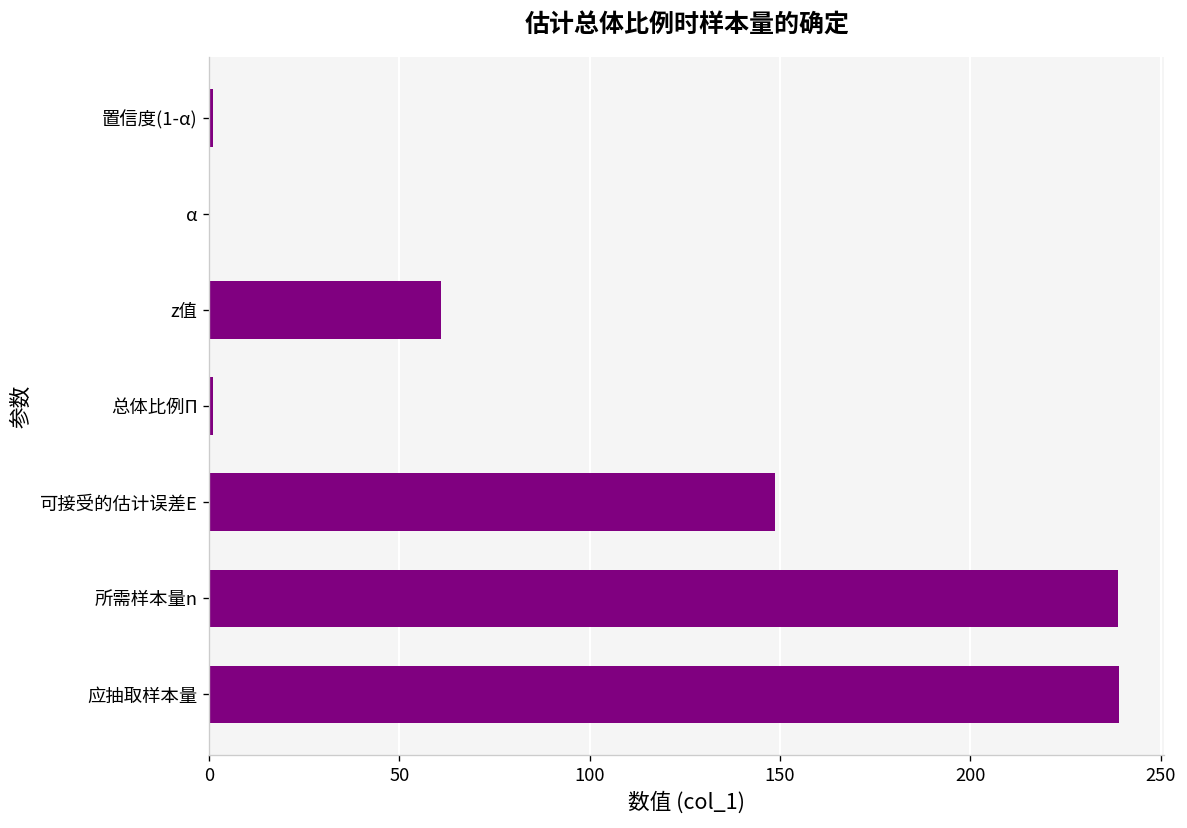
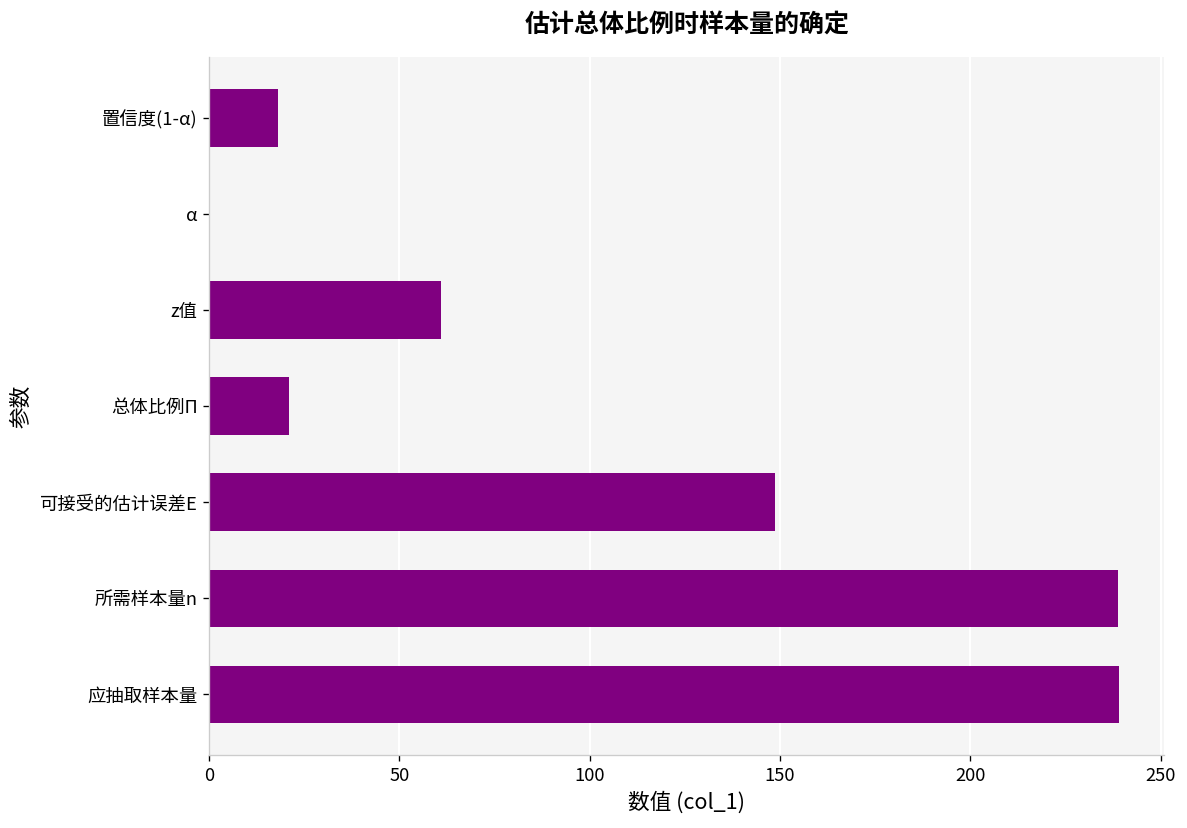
置信度(1-α): 1 -> 18
总体比例Π: 1 -> 21
